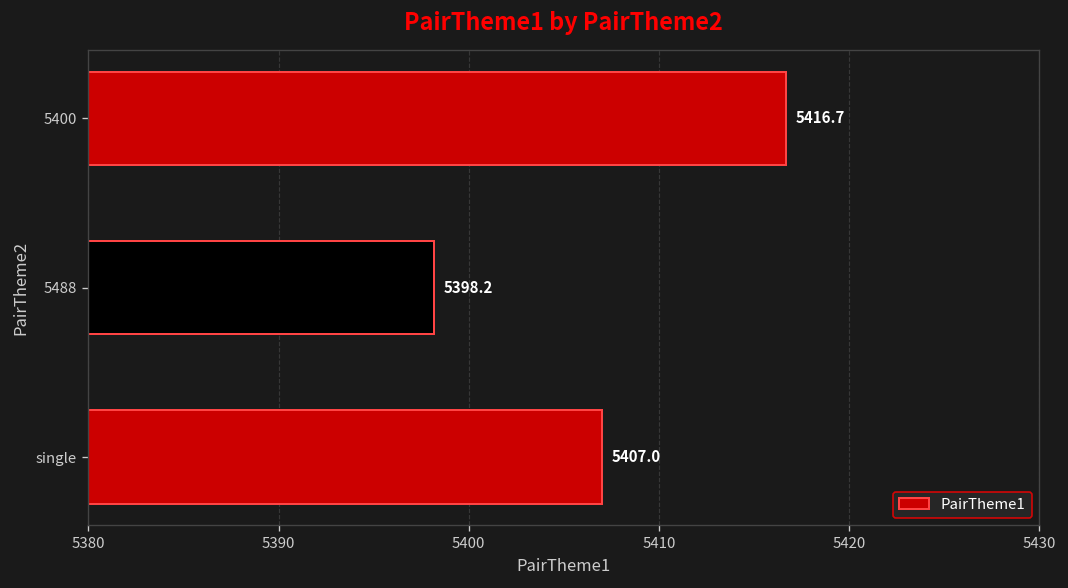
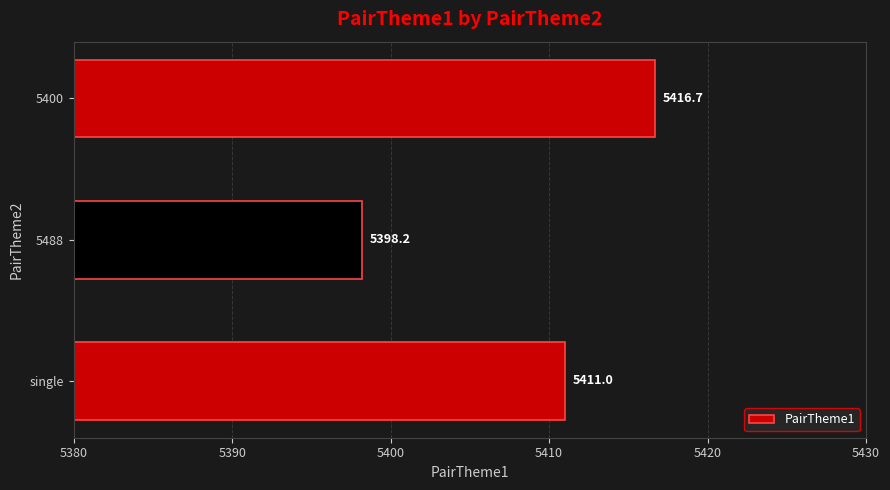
single: 5407.0 -> 5411.0
